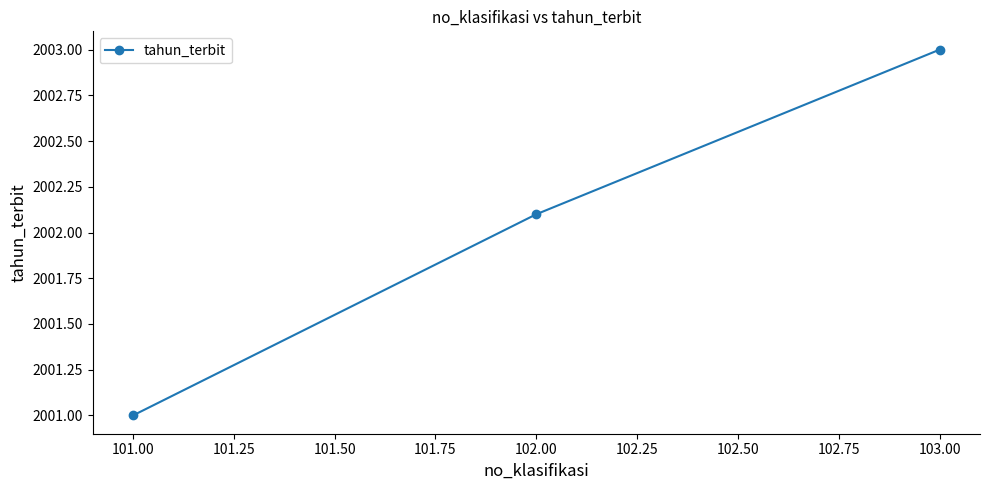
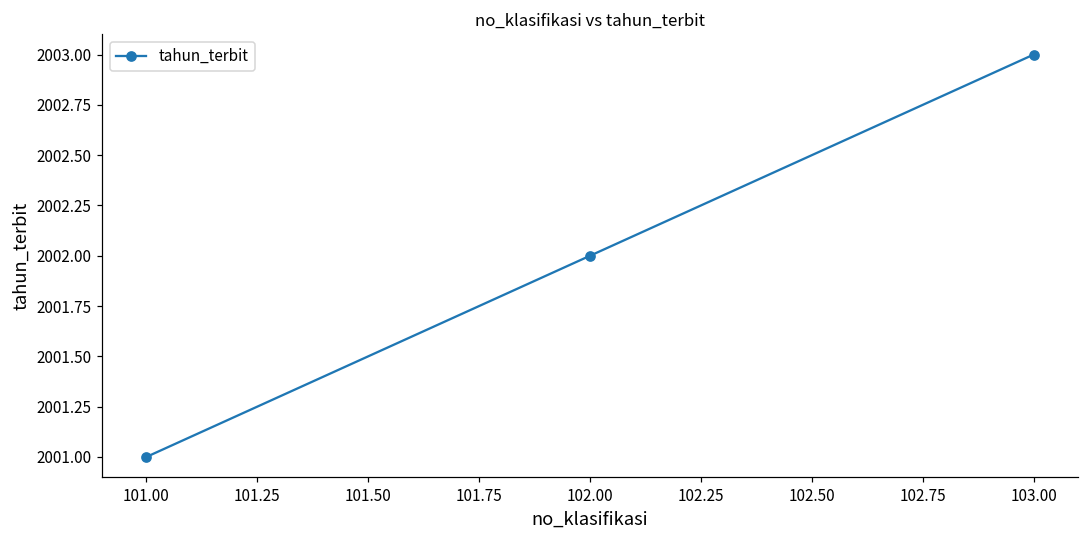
102.00: 2002.1 -> 2002.0
